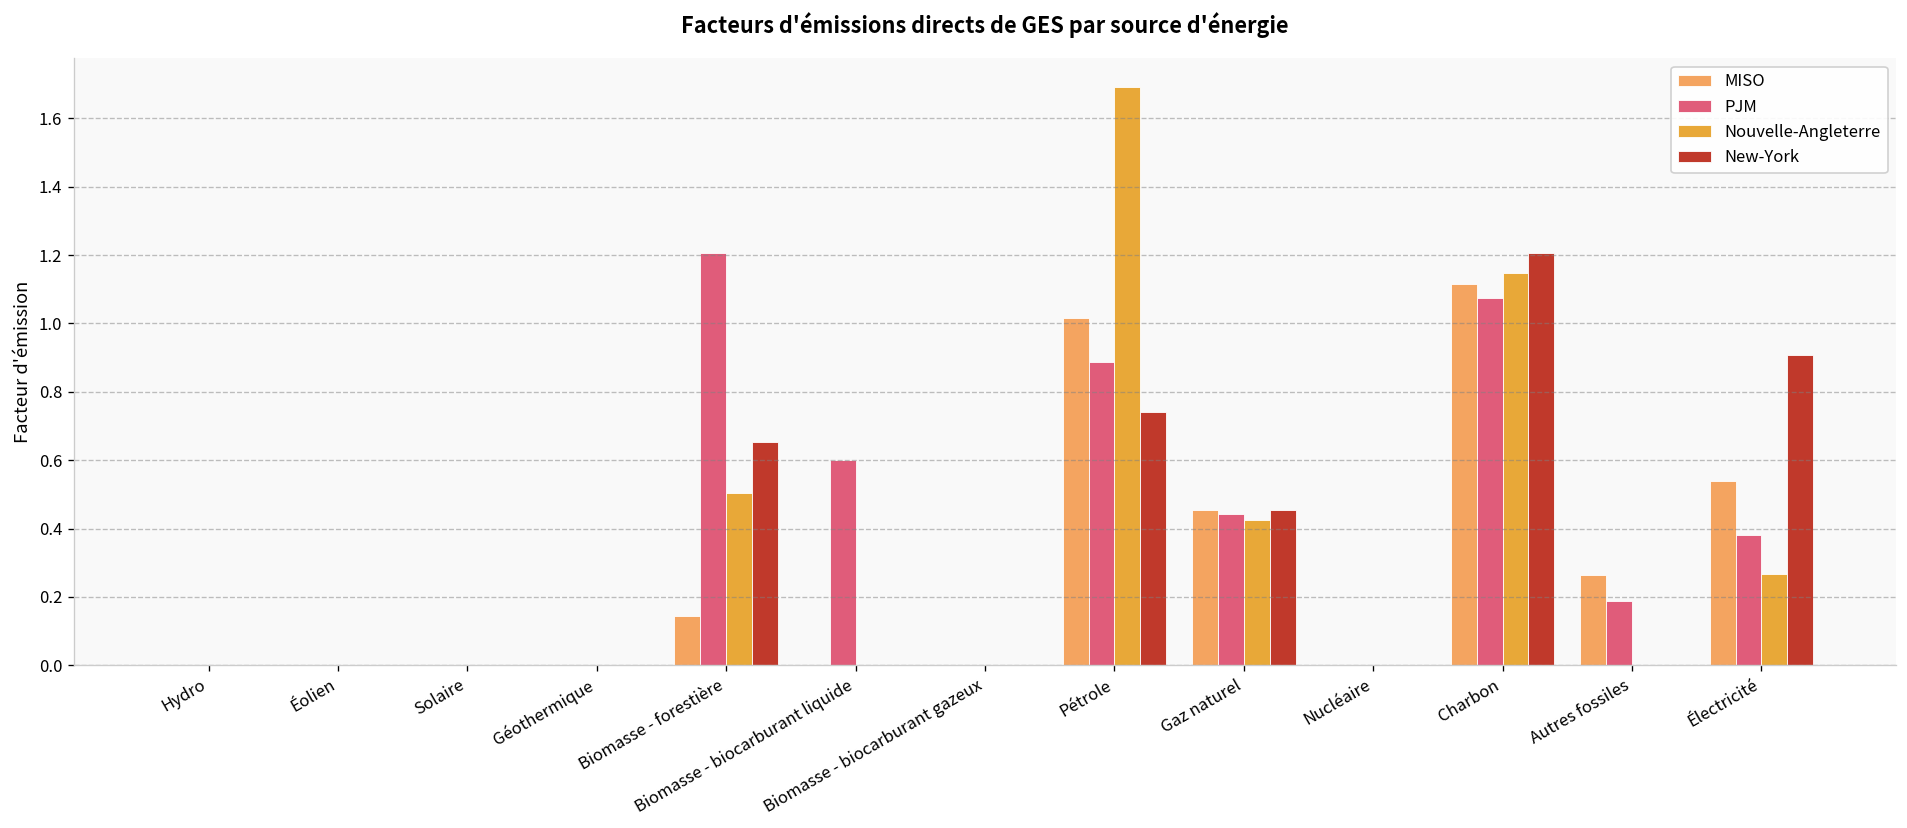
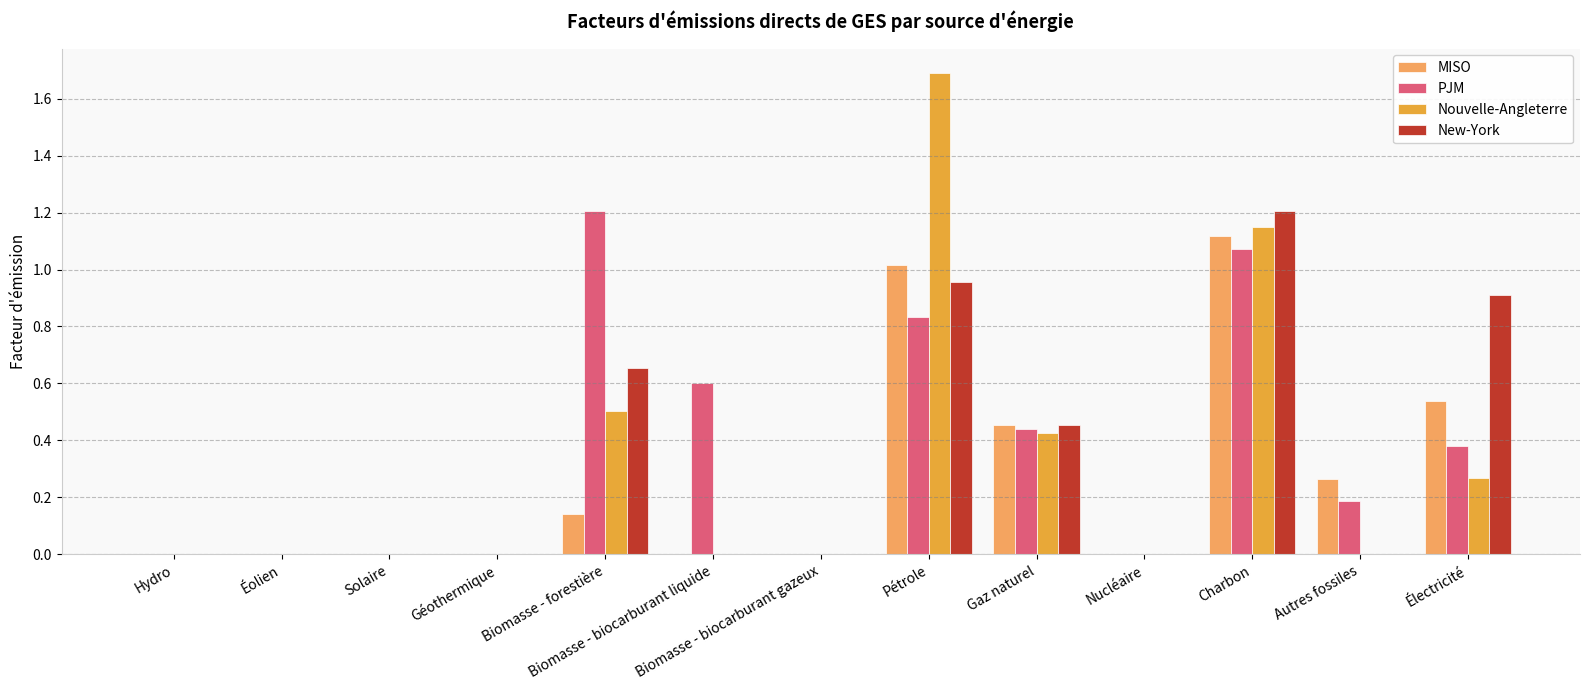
PJM, Pétrole: 0.89 -> 0.83
New-York, Pétrole: 0.74 -> 0.96
